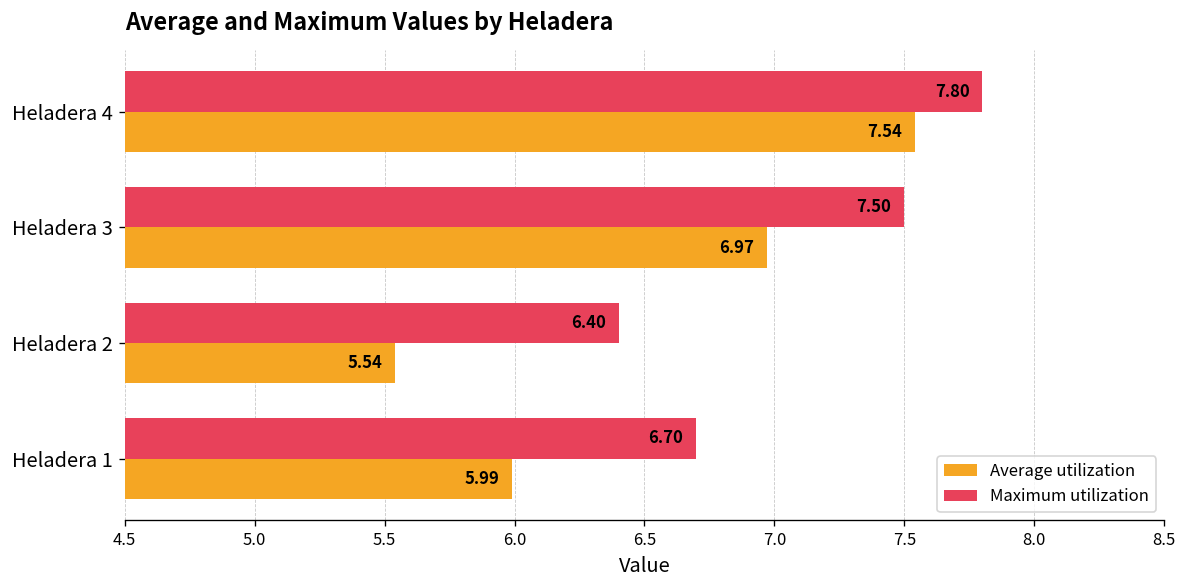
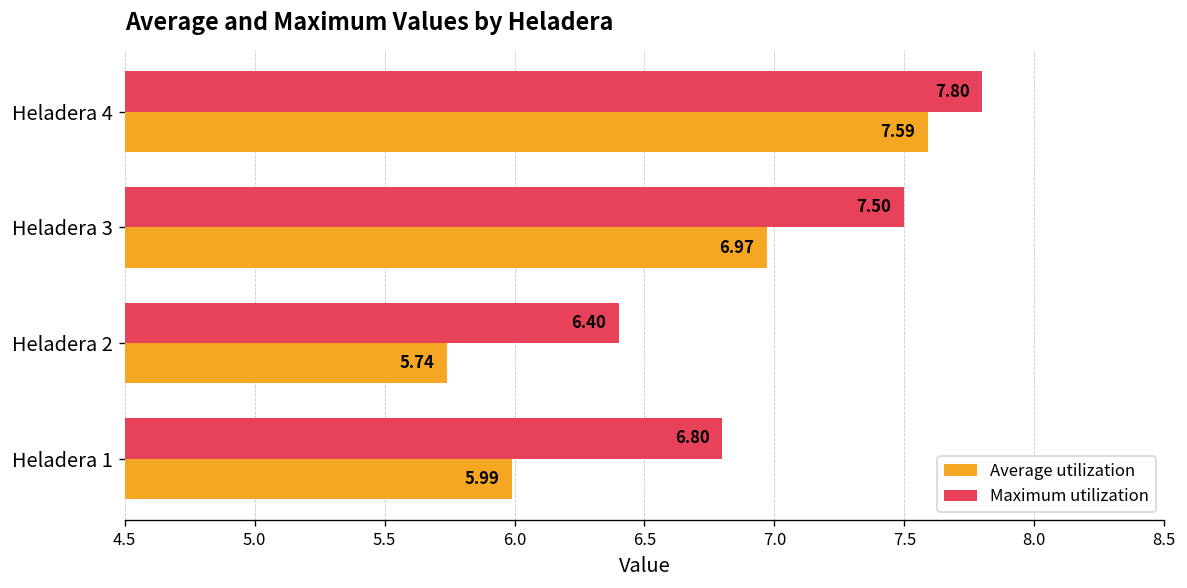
Average utilization, Heladera 4: 7.54 -> 7.59
Average utilization, Heladera 2: 5.54 -> 5.74
Maximum utilization, Heladera 1: 6.70 -> 6.80
